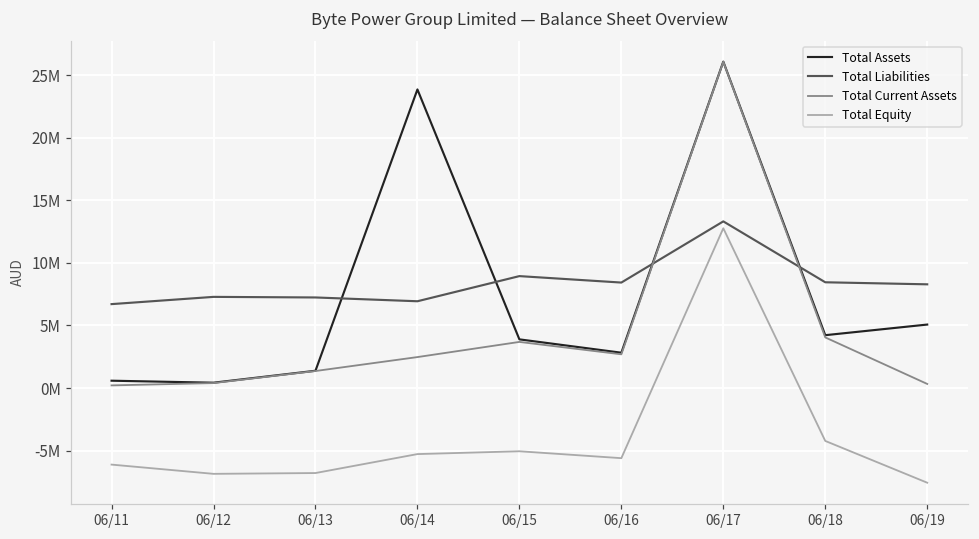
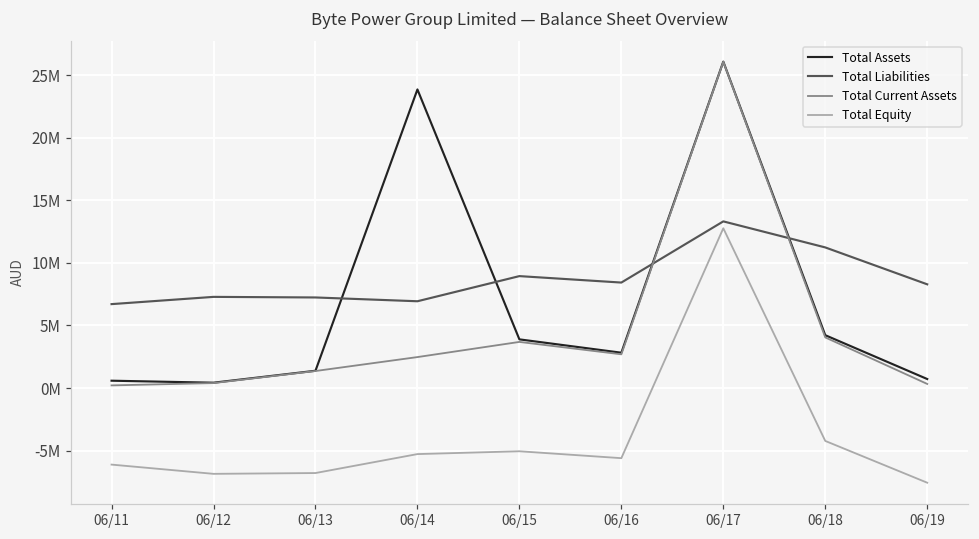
Total Liabilities, 06/18: 8400000 -> 11200000
Total Assets, 06/19: 5100000 -> 700000
